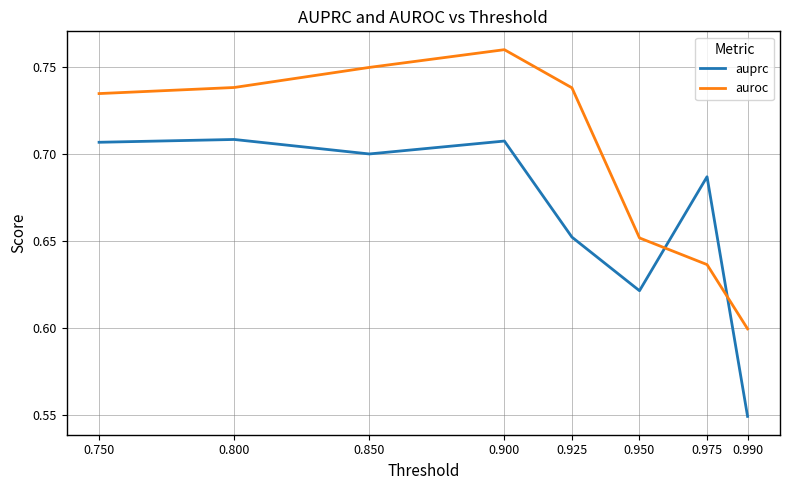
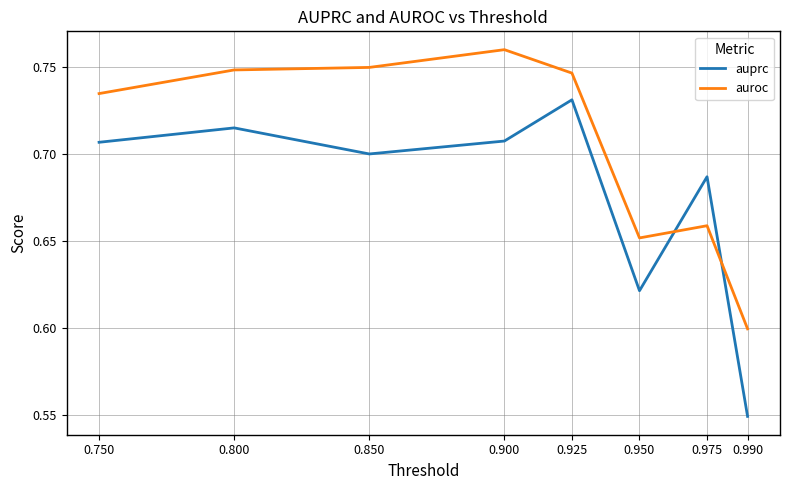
auprc, 0.800: 0.708 -> 0.715
auroc, 0.800: 0.738 -> 0.748
auprc, 0.925: 0.652 -> 0.731
auroc, 0.925: 0.738 -> 0.746
auroc, 0.975: 0.636 -> 0.659
